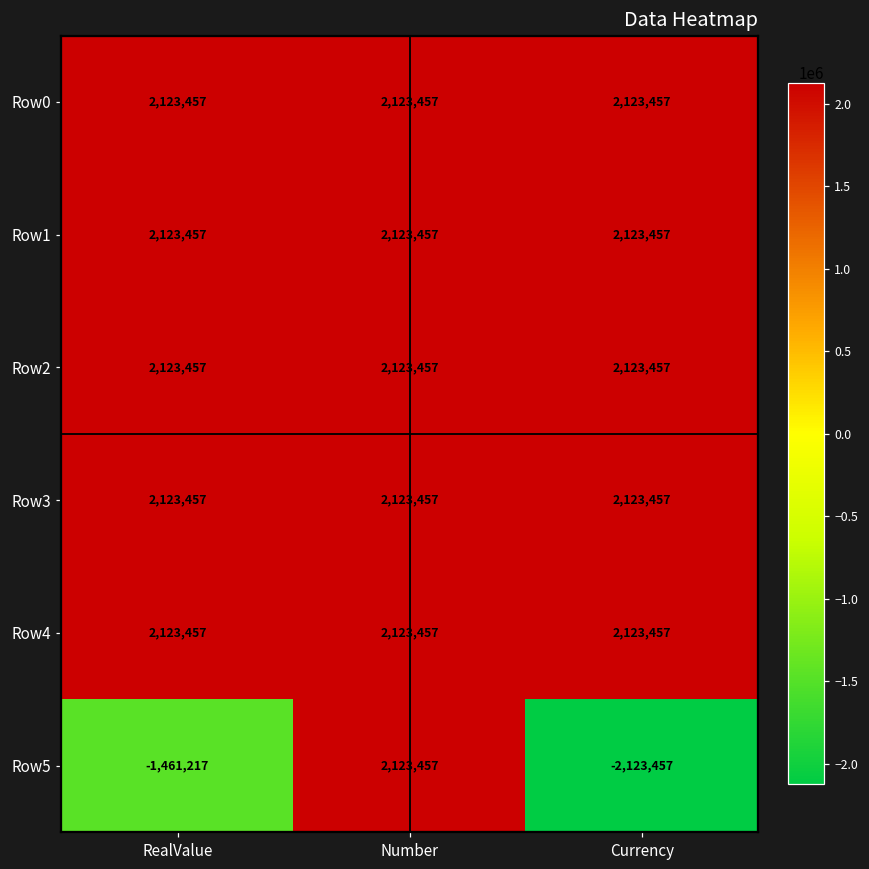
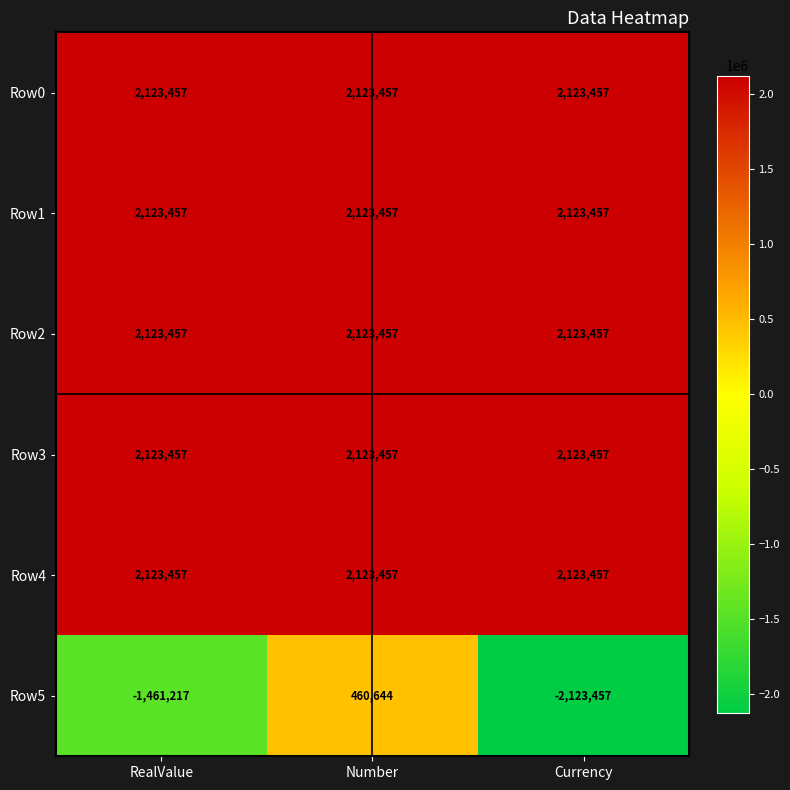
Row5, Number: 2,123,457 -> 460,644
